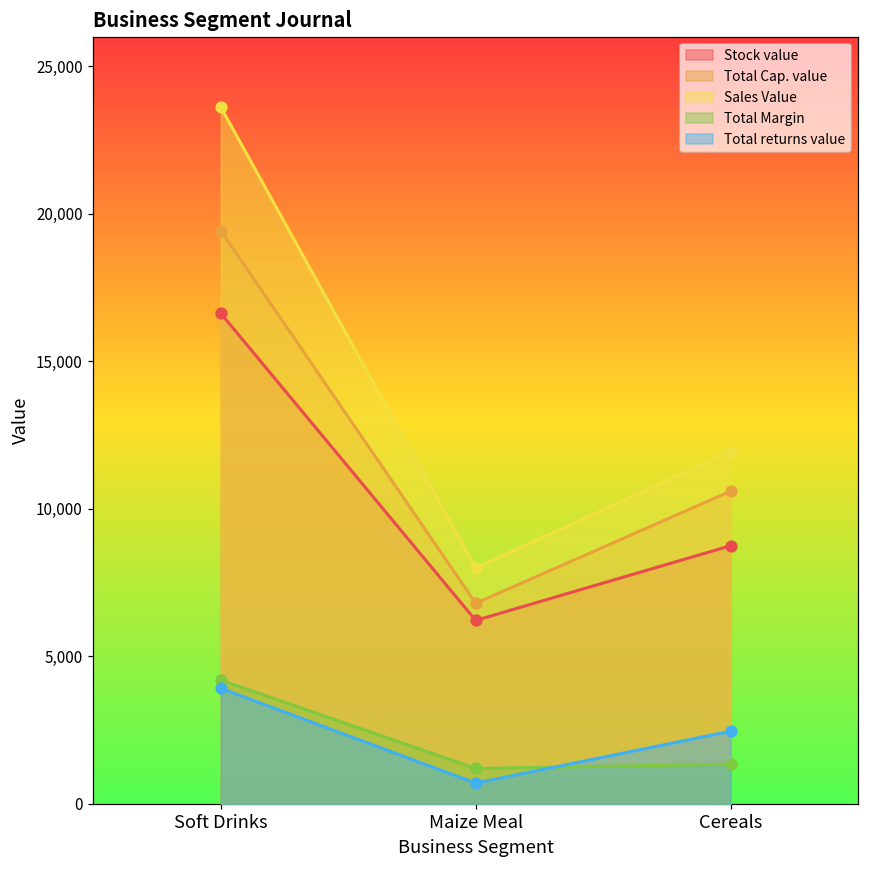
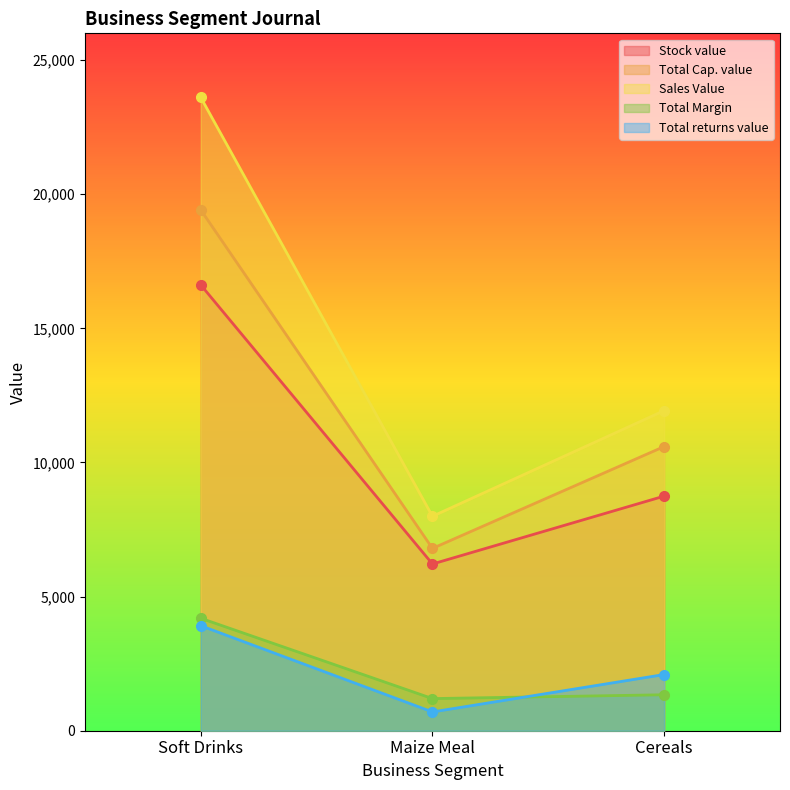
Total returns value, Cereals: 2,500 -> 2,100
